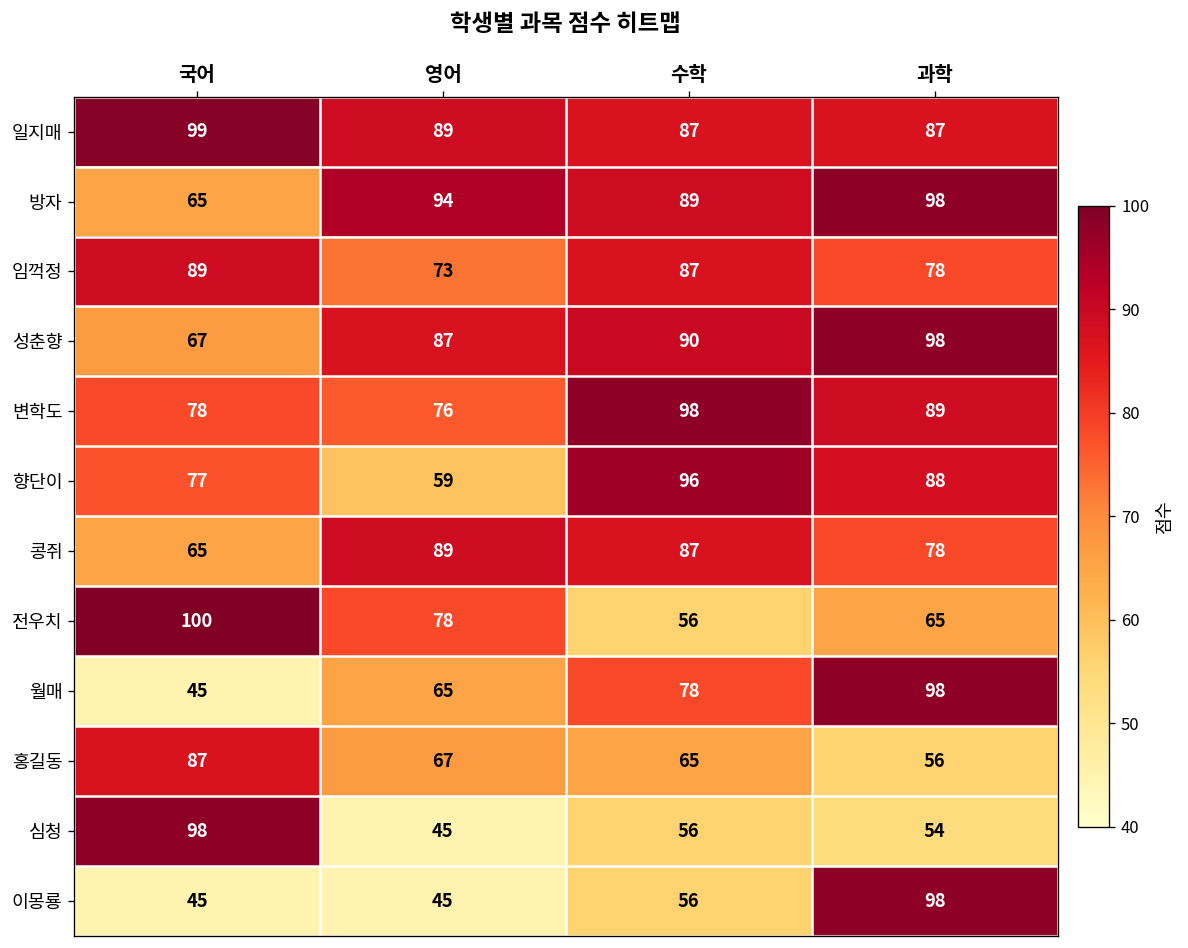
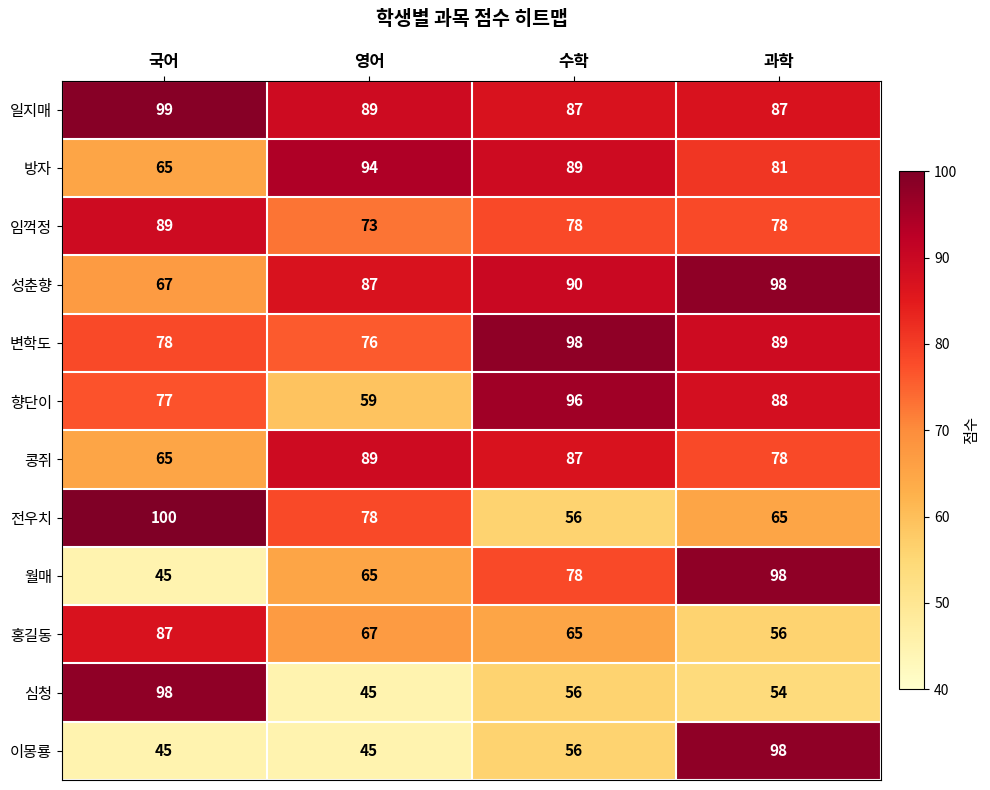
방자, 과학: 98 -> 81
임꺽정, 수학: 87 -> 78
